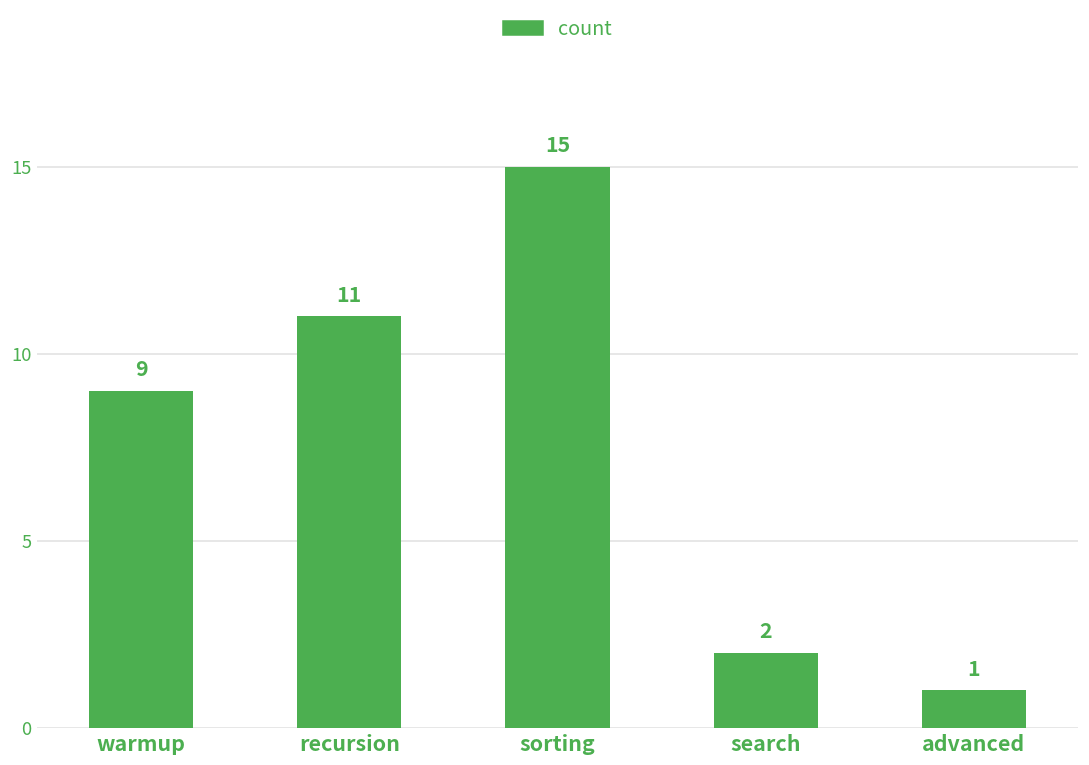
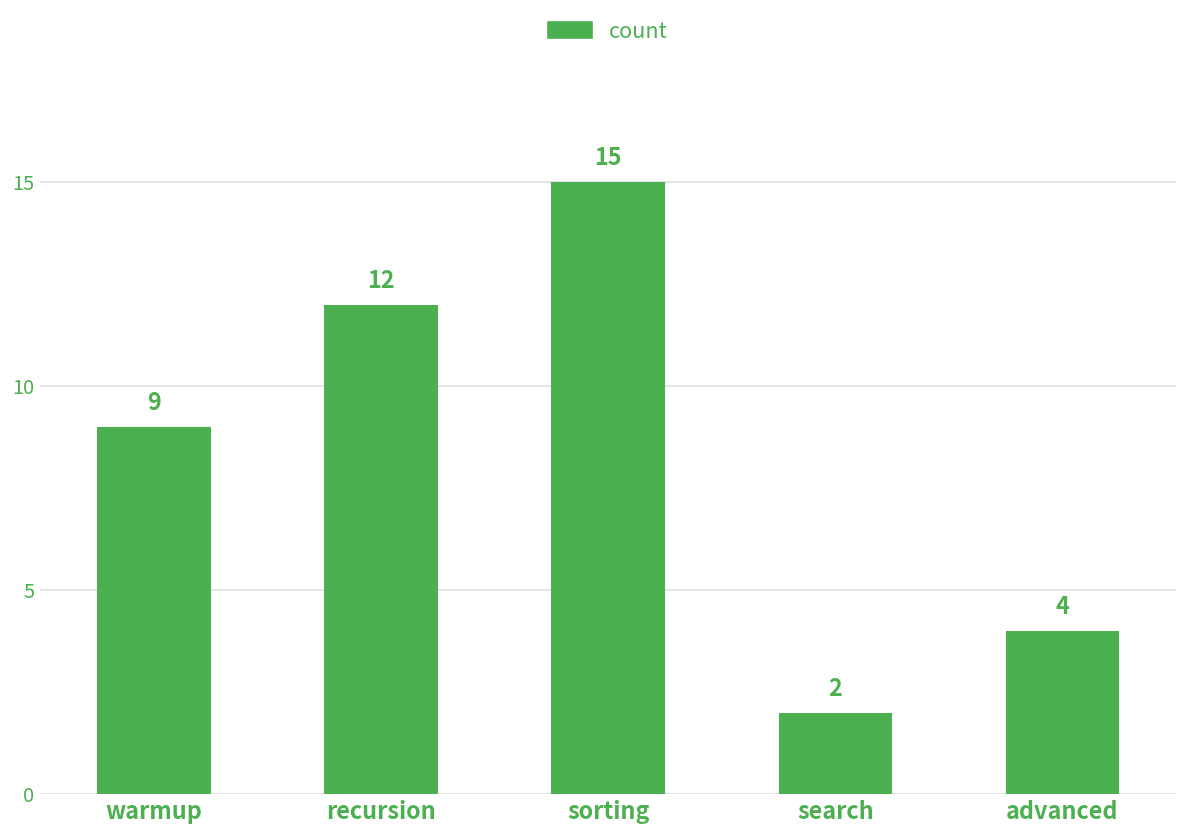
recursion: 11 -> 12
advanced: 1 -> 4
